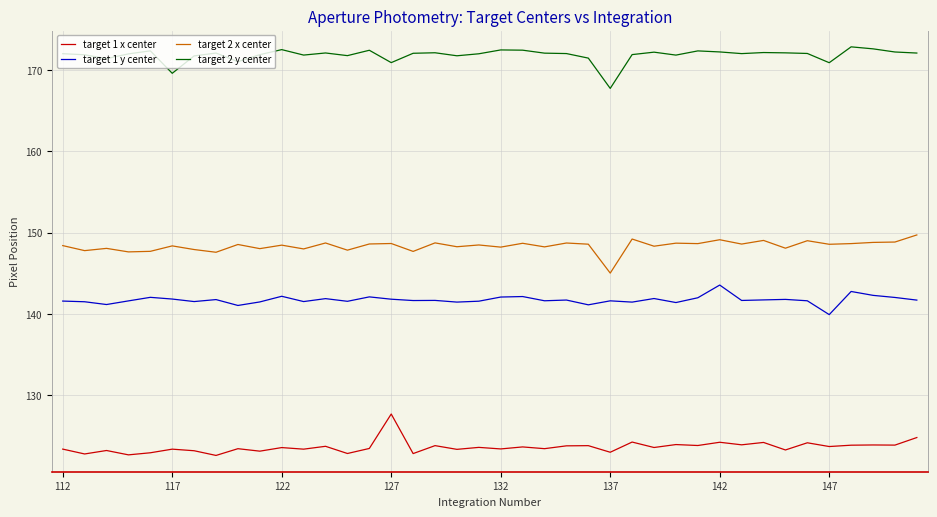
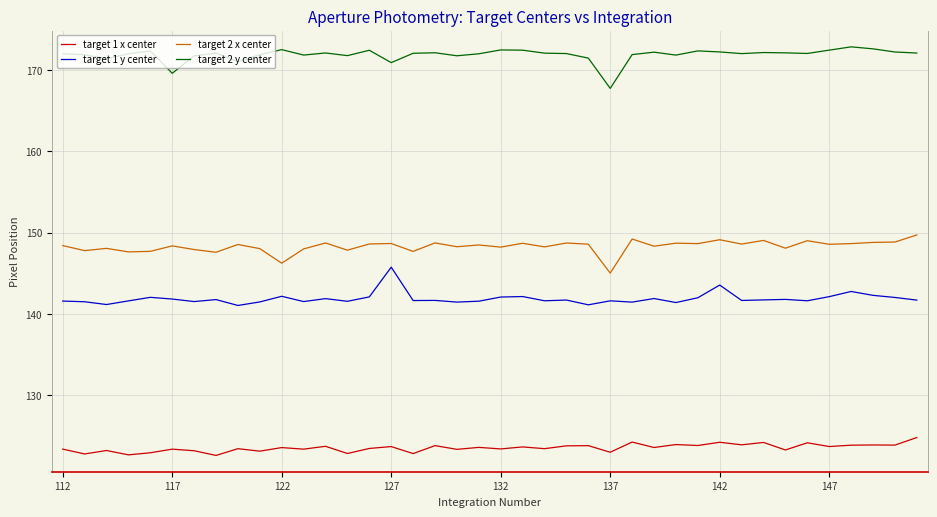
target 2 x center, 122: 148 -> 146
target 1 x center, 127: 128 -> 124
target 1 y center, 127: 142 -> 146
target 1 y center, 147: 140 -> 142
target 2 y center, 147: 171 -> 172
